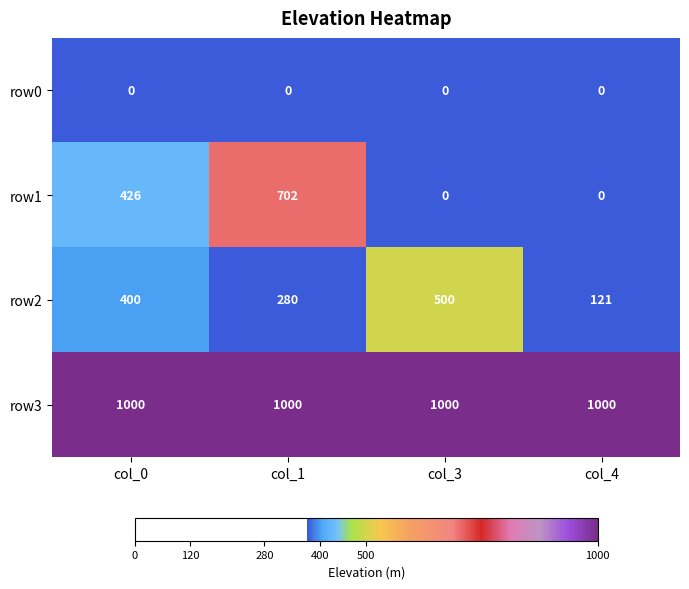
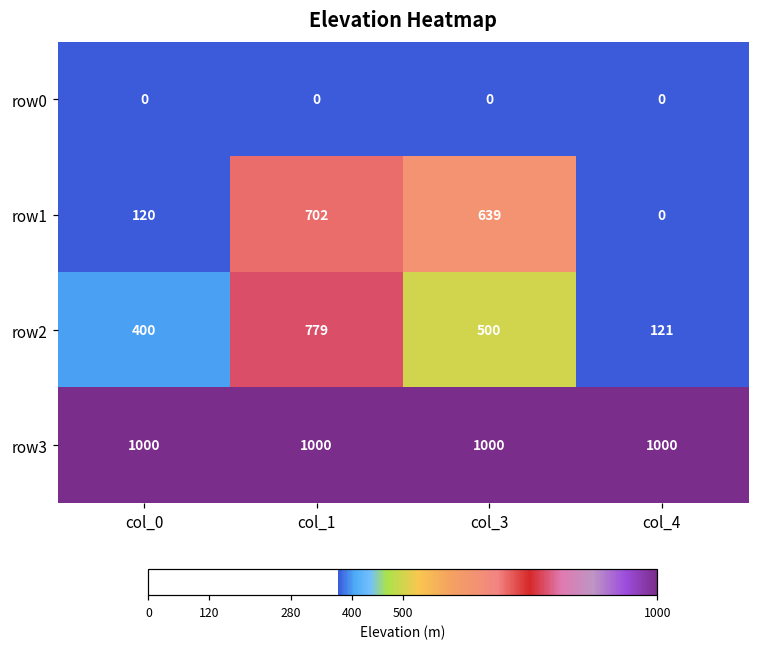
row1, col_0: 426 -> 120
row1, col_3: 0 -> 639
row2, col_1: 280 -> 779
